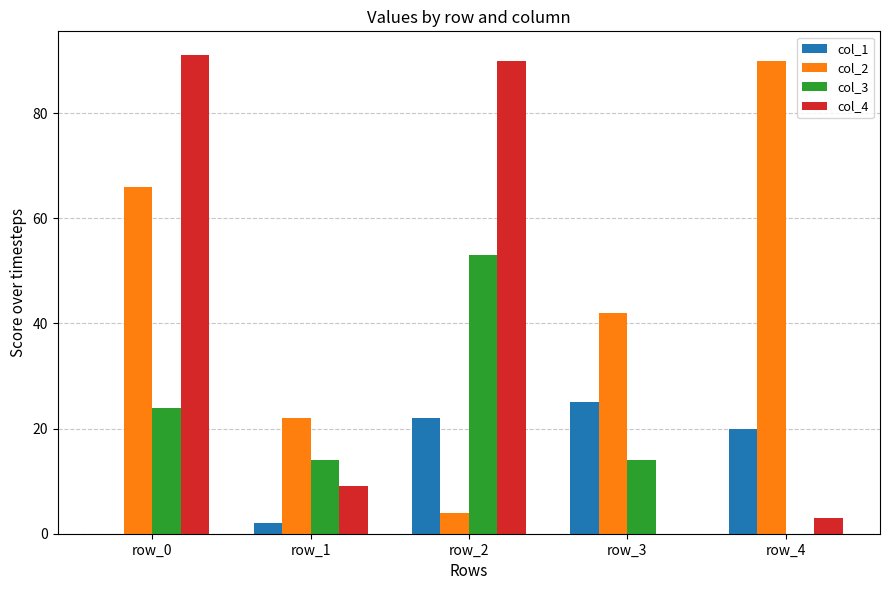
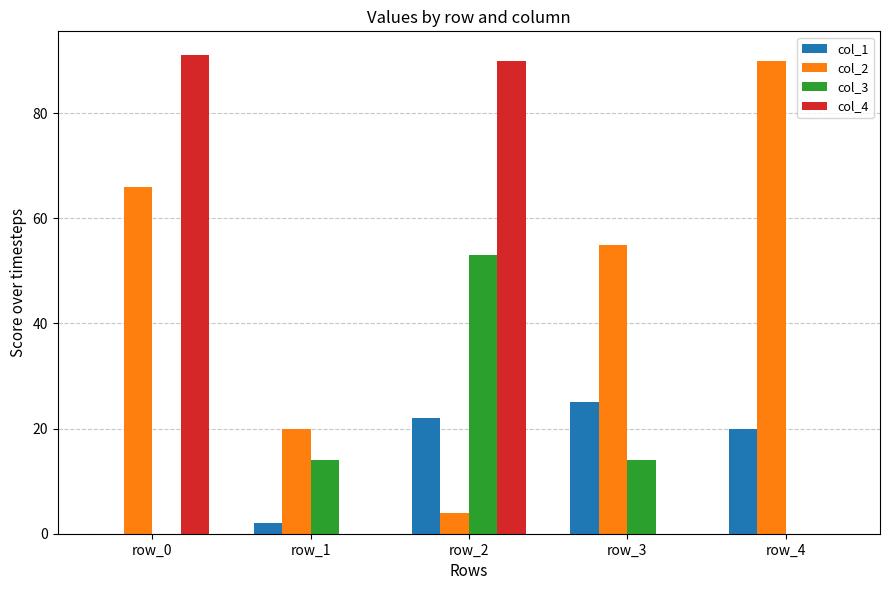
col_3, row_0: 24 -> 0
col_2, row_1: 22 -> 20
col_4, row_1: 9 -> 0
col_2, row_3: 42 -> 55
col_4, row_4: 3 -> 0
